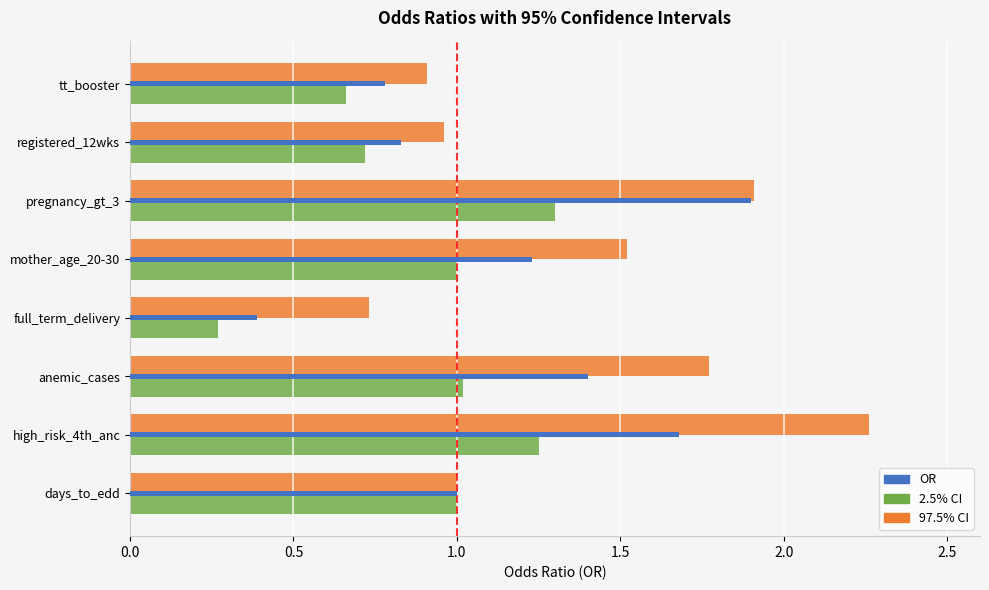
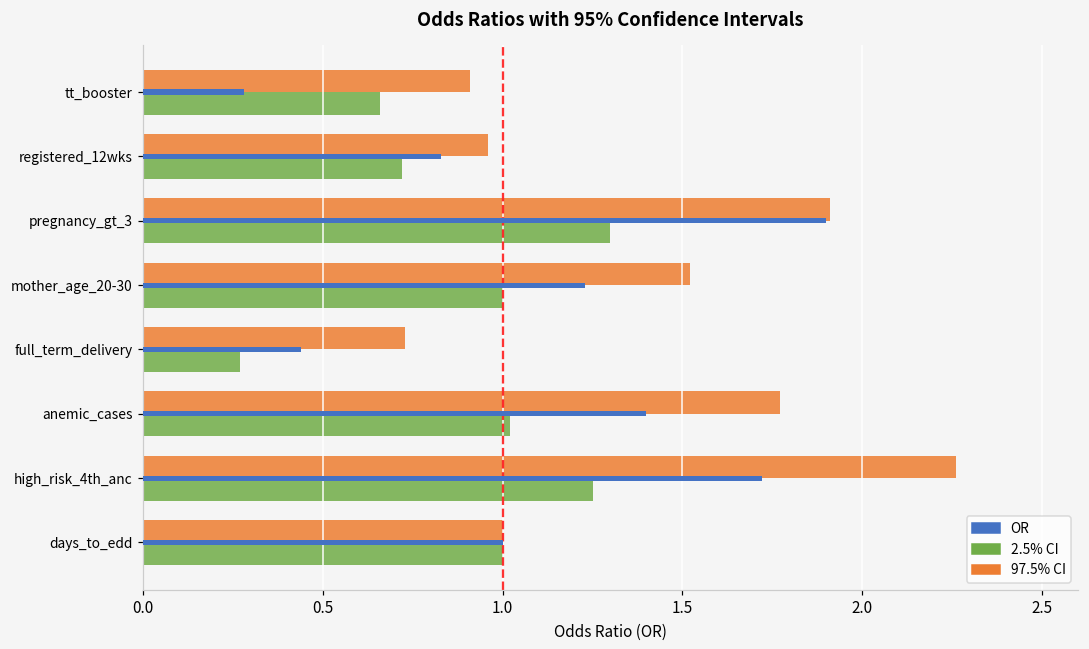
OR, tt_booster: 0.78 -> 0.28
OR, full_term_delivery: 0.39 -> 0.44
OR, high_risk_4th_anc: 1.68 -> 1.72
